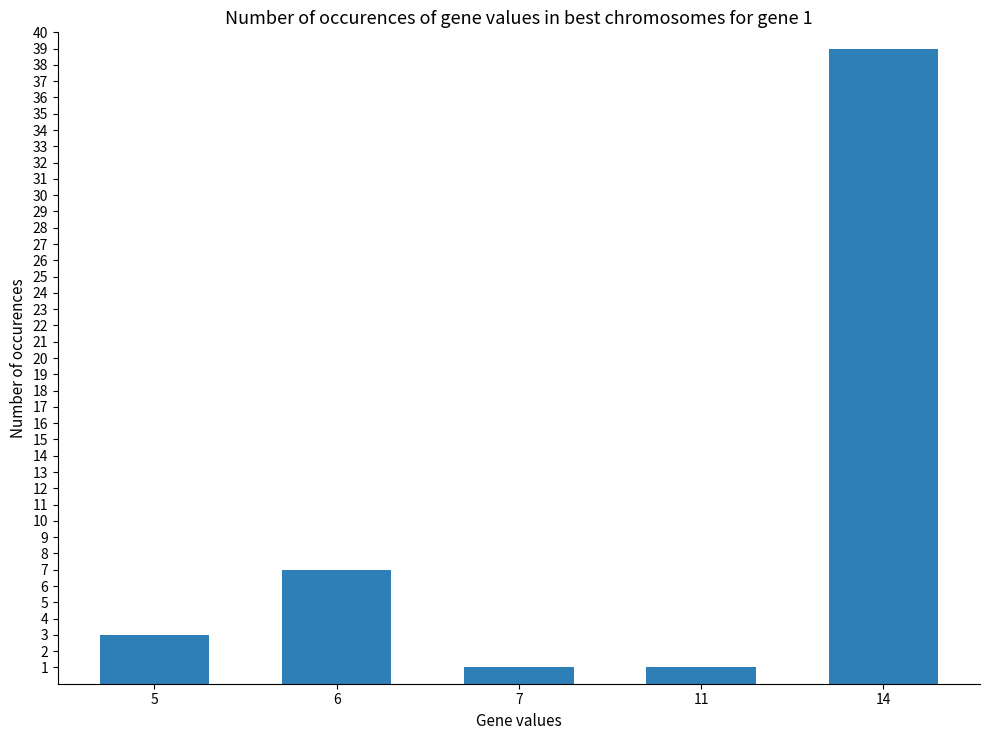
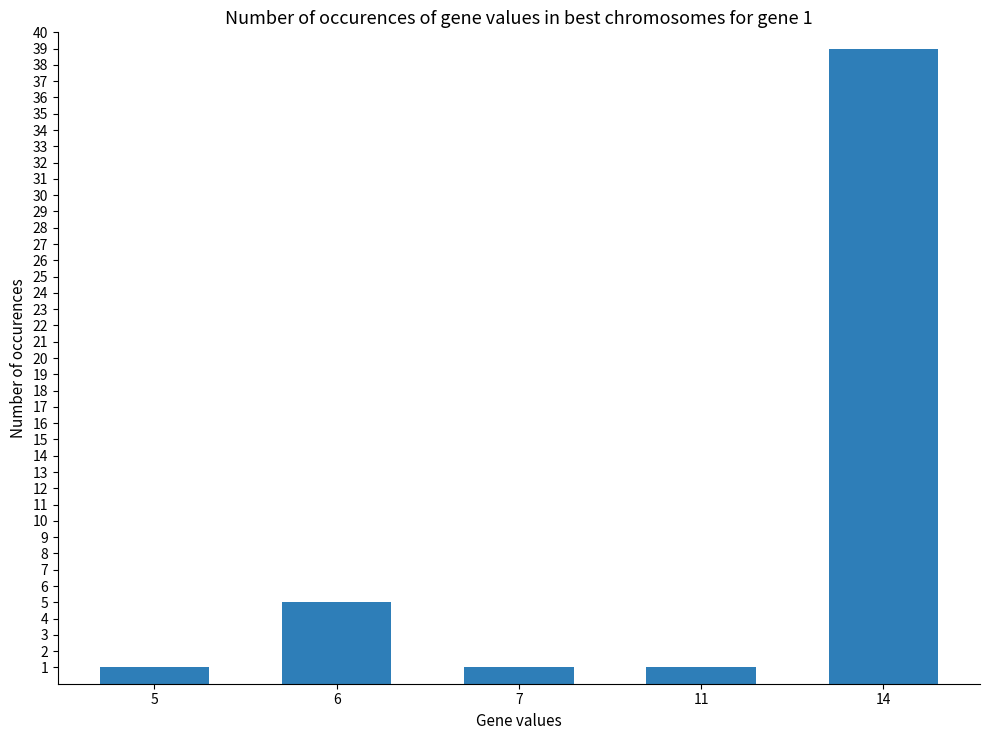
5: 3 -> 1
6: 7 -> 5
